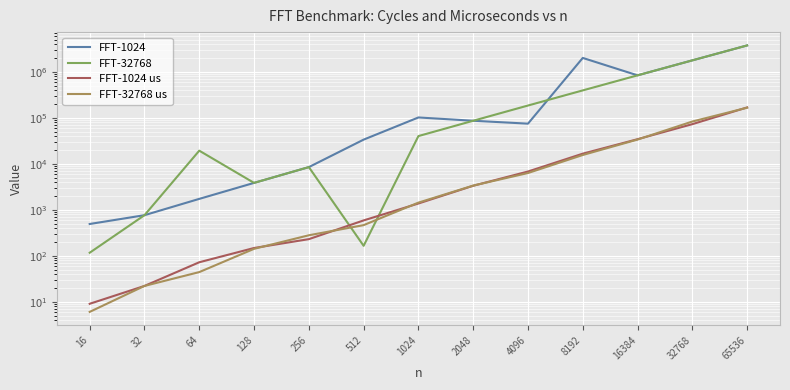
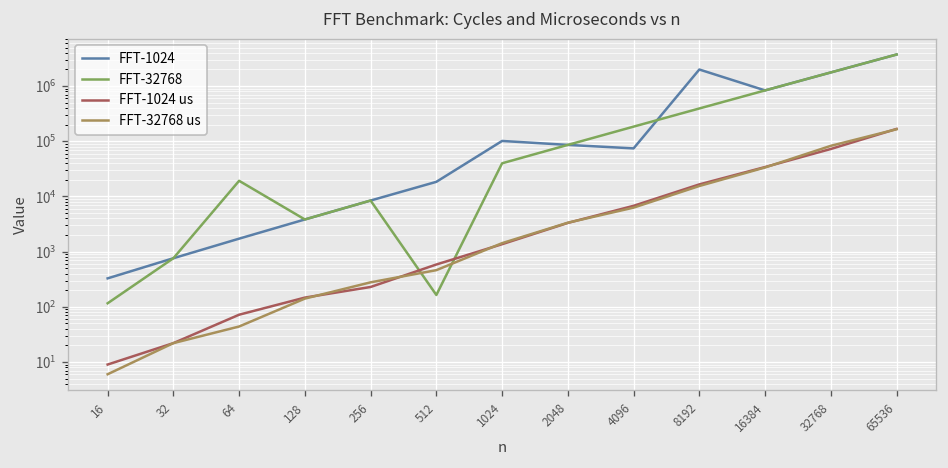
FFT-1024, 16: 500 -> 300
FFT-1024, 512: 30000 -> 18000
